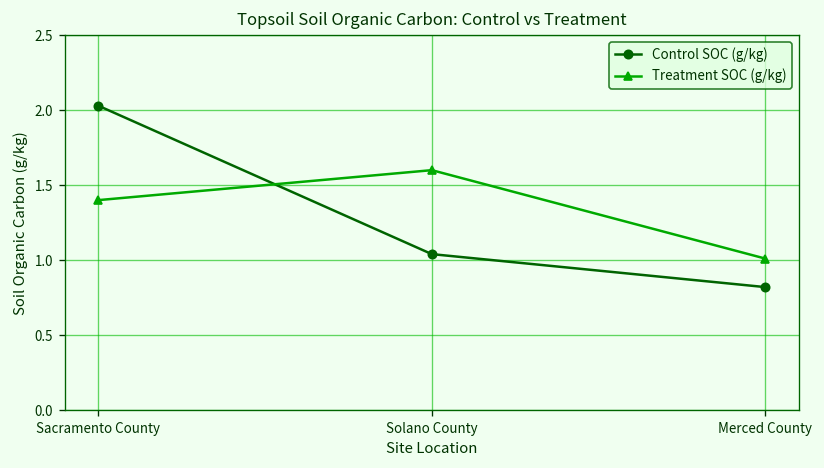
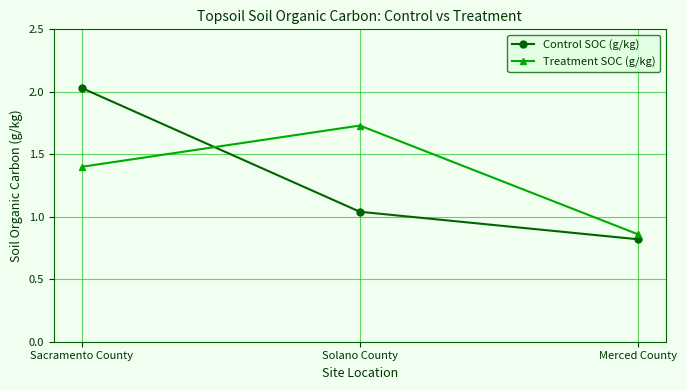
Treatment SOC (g/kg), Solano County: 1.60 -> 1.73
Treatment SOC (g/kg), Merced County: 1.01 -> 0.86
